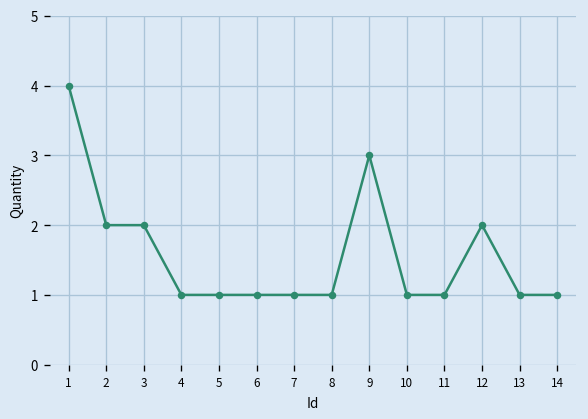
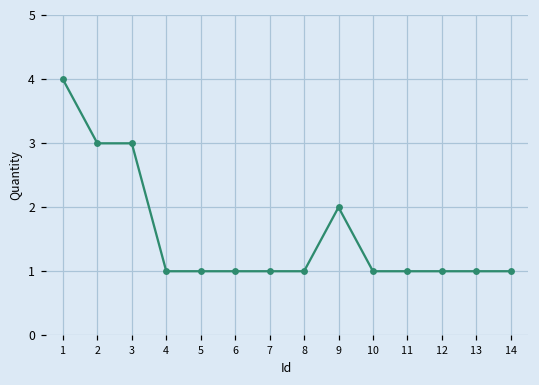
2: 2 -> 3
3: 2 -> 3
9: 3 -> 2
12: 2 -> 1
